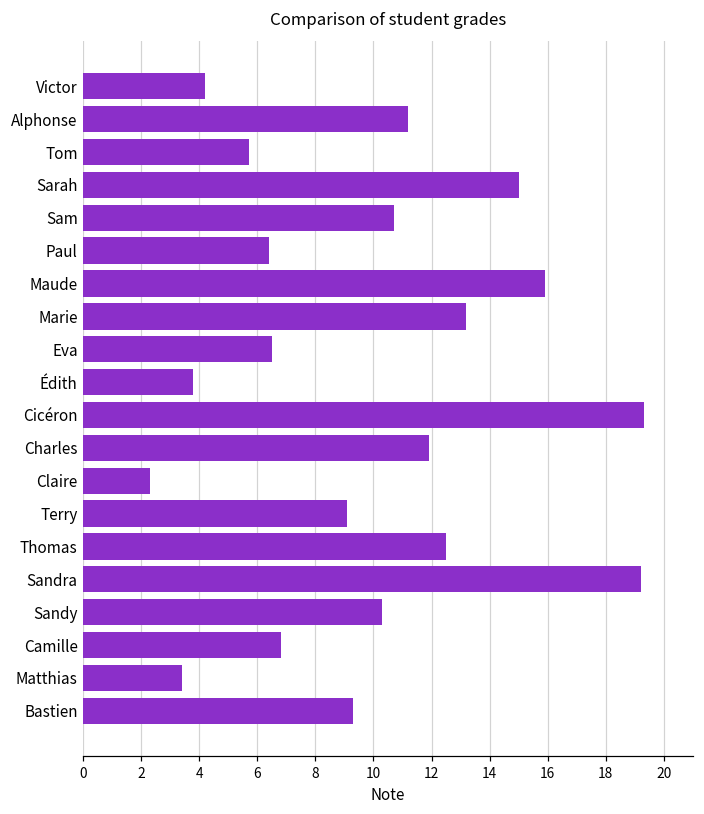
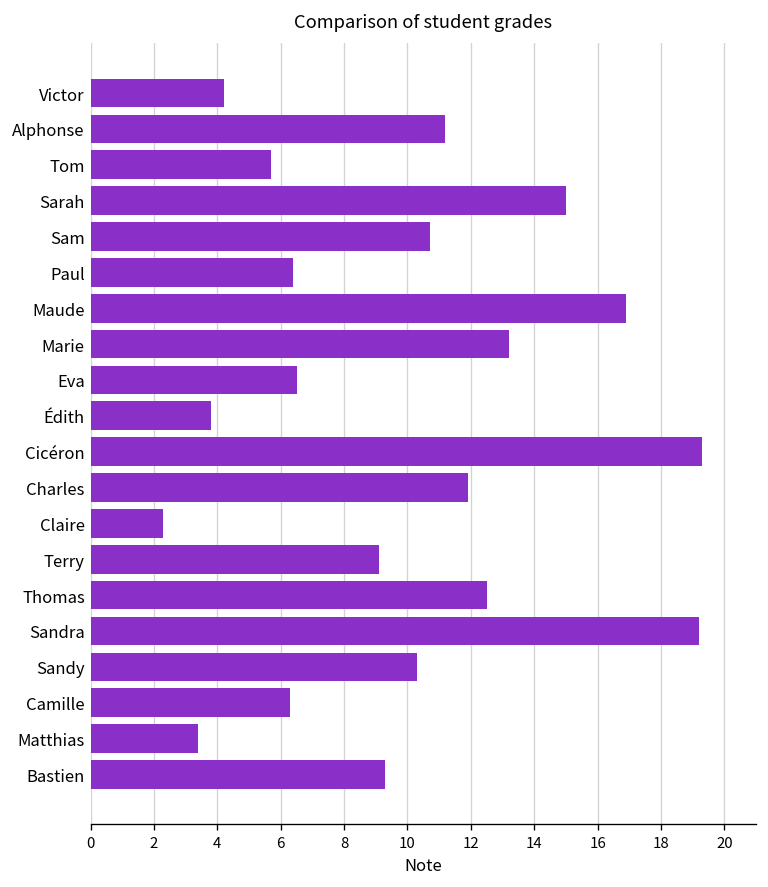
Maude: 15.9 -> 16.9
Camille: 6.8 -> 6.3
